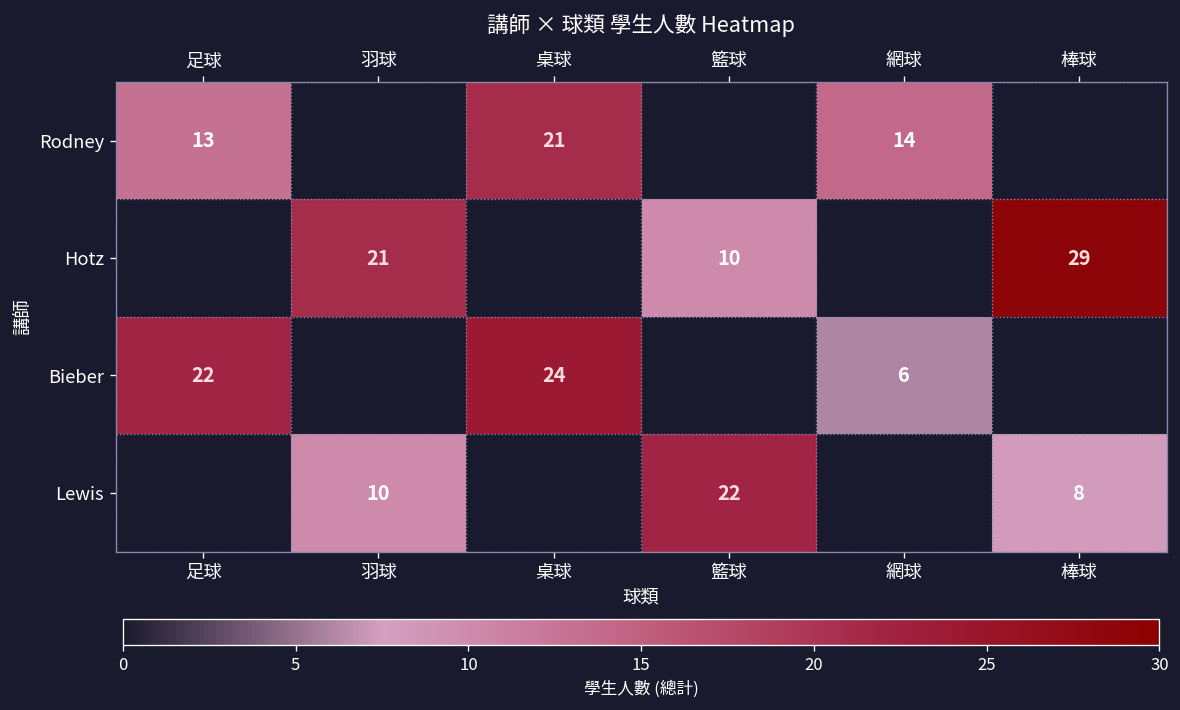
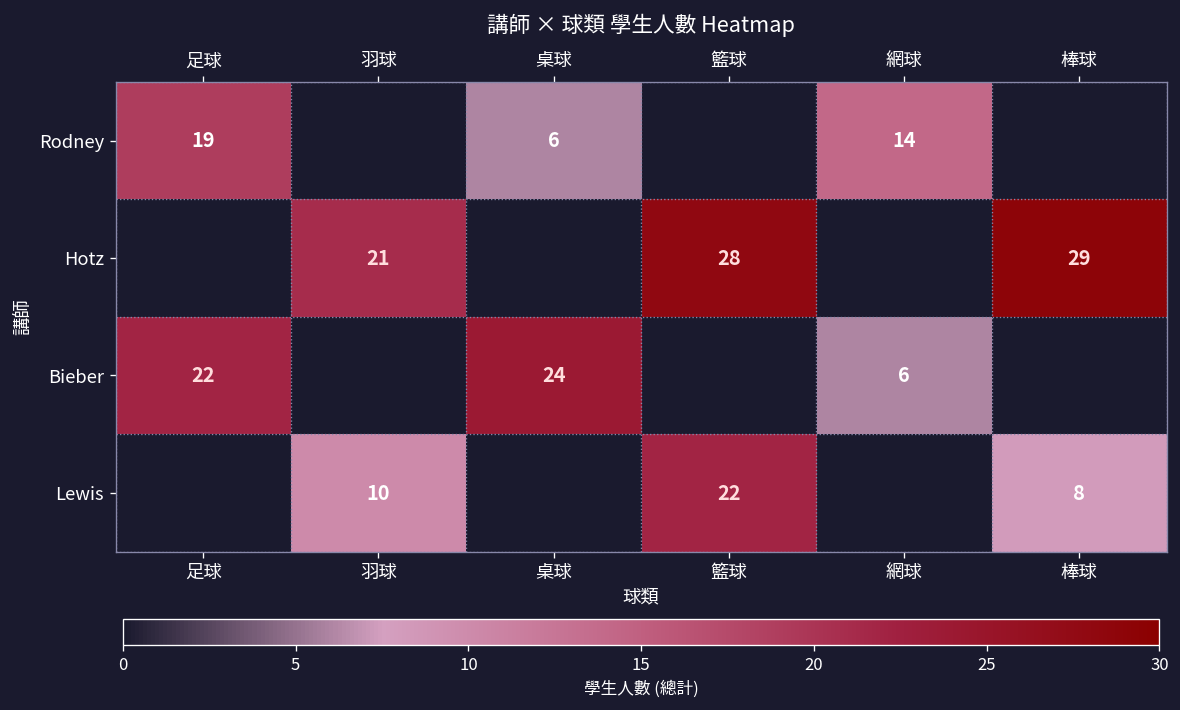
Rodney, 足球: 13 -> 19
Rodney, 桌球: 21 -> 6
Hotz, 籃球: 10 -> 28
